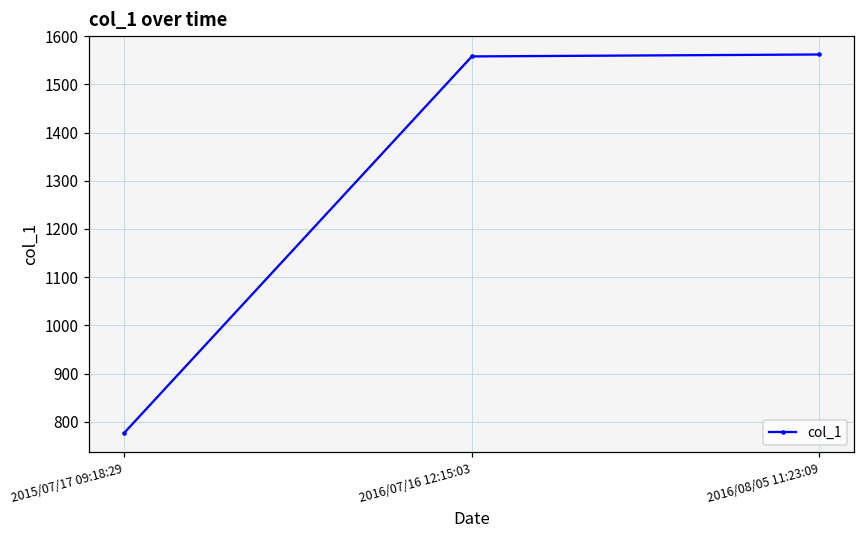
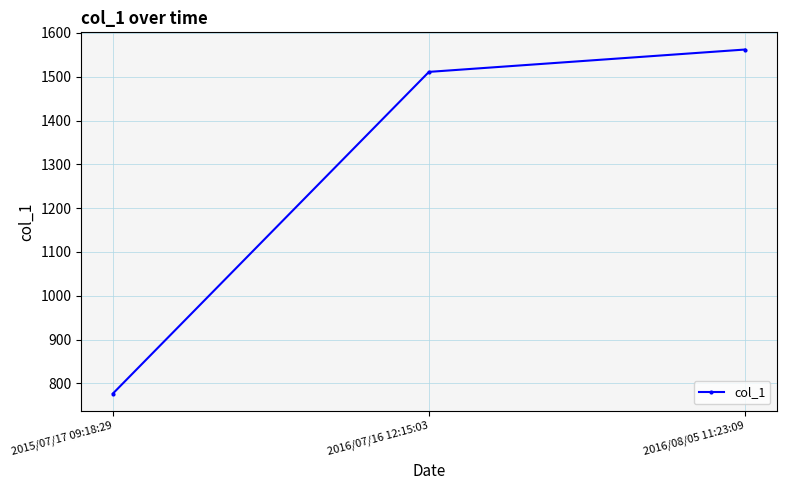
2016/07/16 12:15:03: 1560 -> 1510
